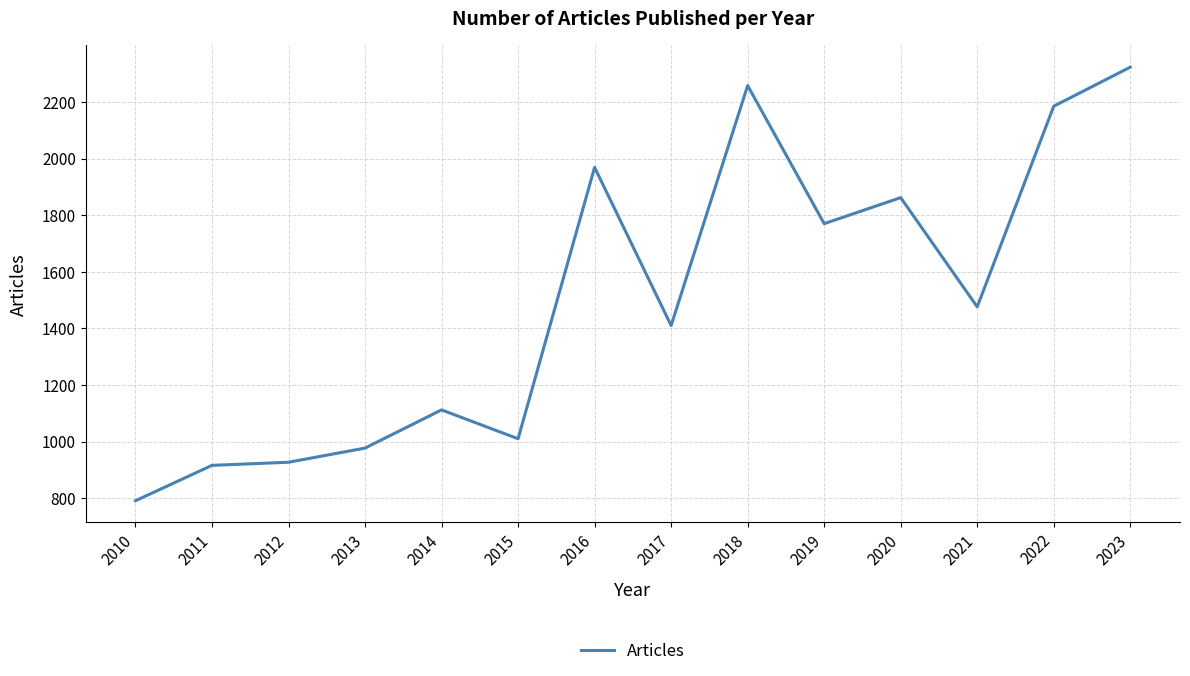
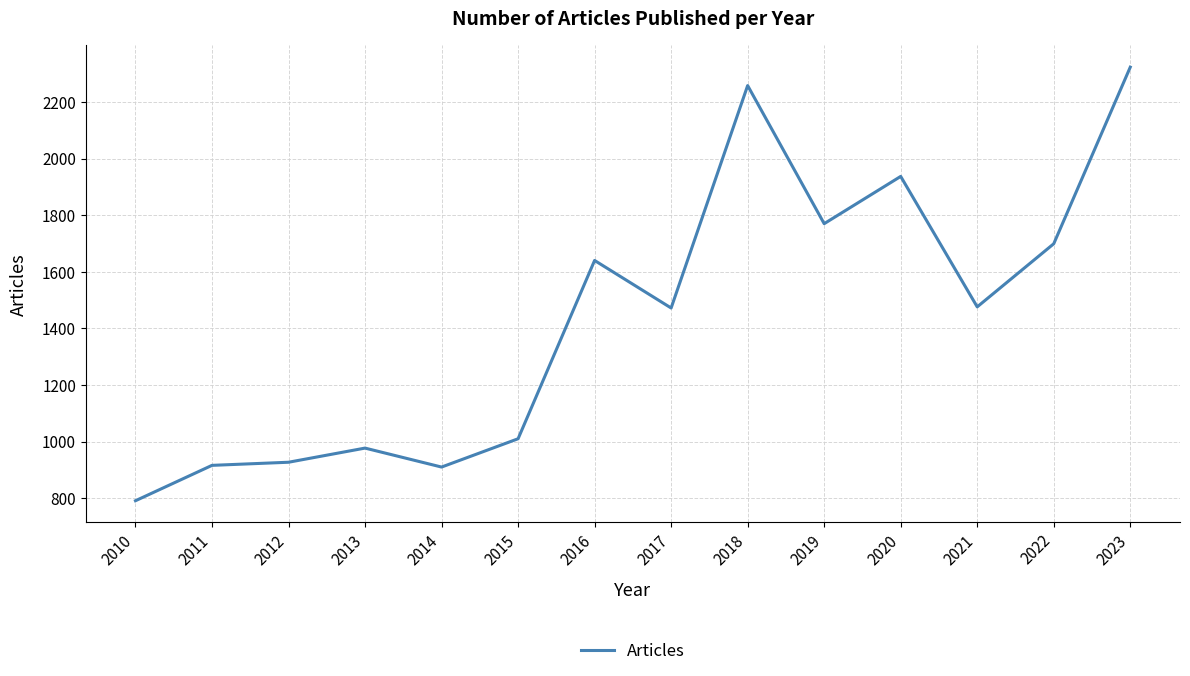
2014: 1110 -> 910
2016: 1970 -> 1640
2017: 1410 -> 1470
2020: 1860 -> 1940
2022: 2190 -> 1700
